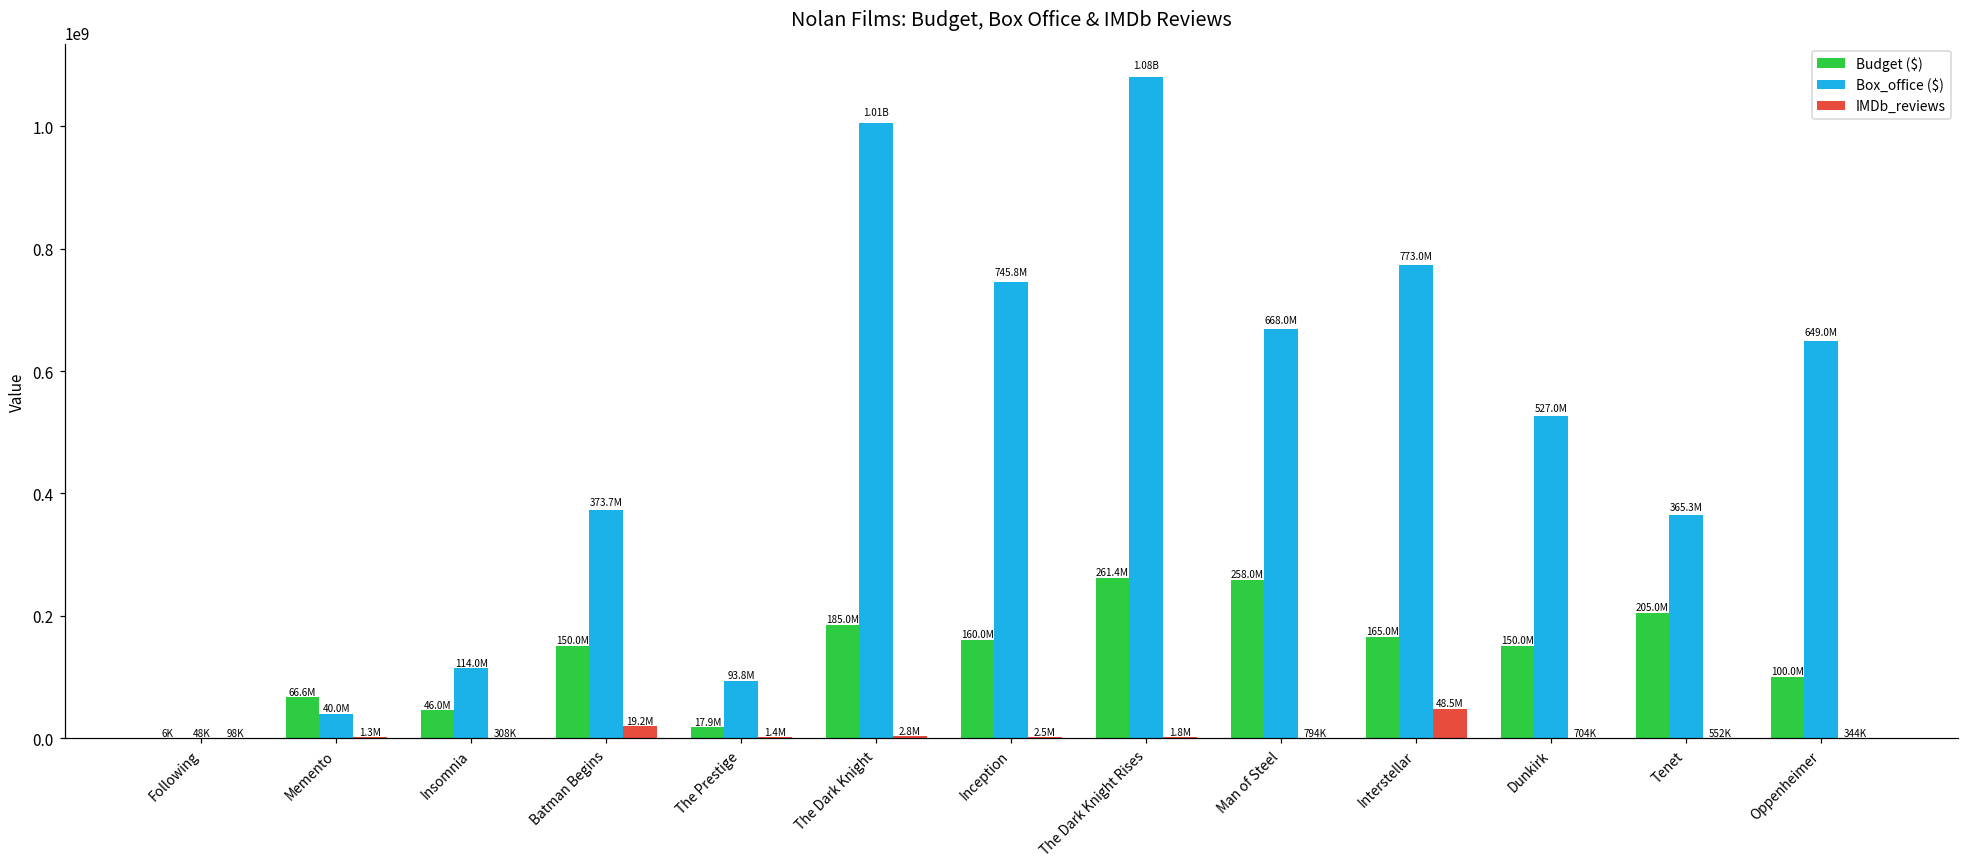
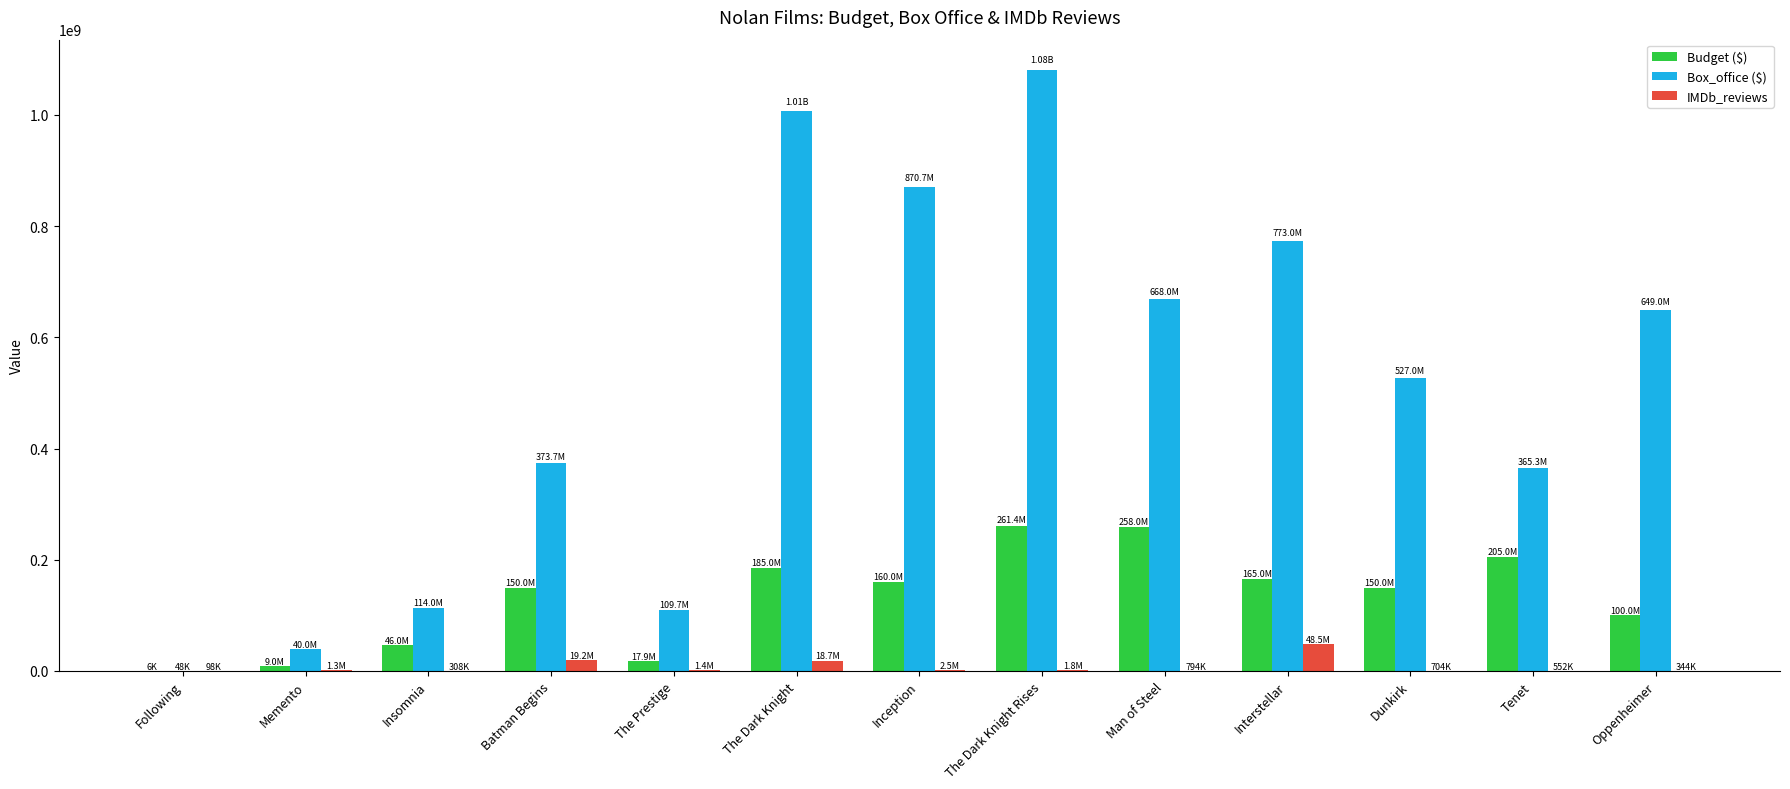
Budget ($), Memento: 66.6M -> 9.0M
Box_office ($), The Prestige: 93.8M -> 109.7M
IMDb_reviews, The Dark Knight: 2.8M -> 18.7M
Box_office ($), Inception: 745.8M -> 870.7M
